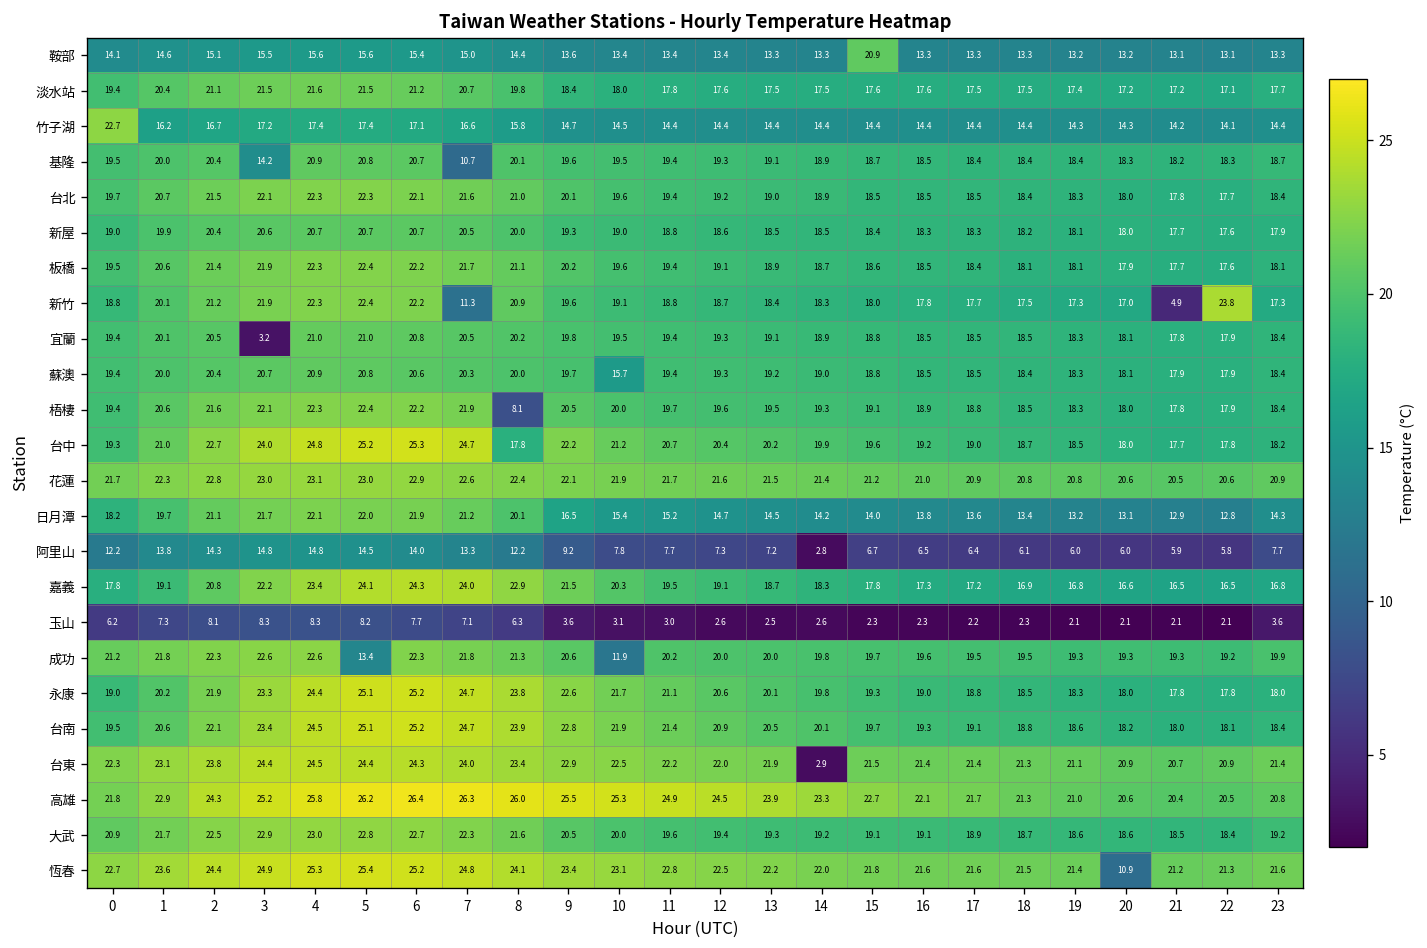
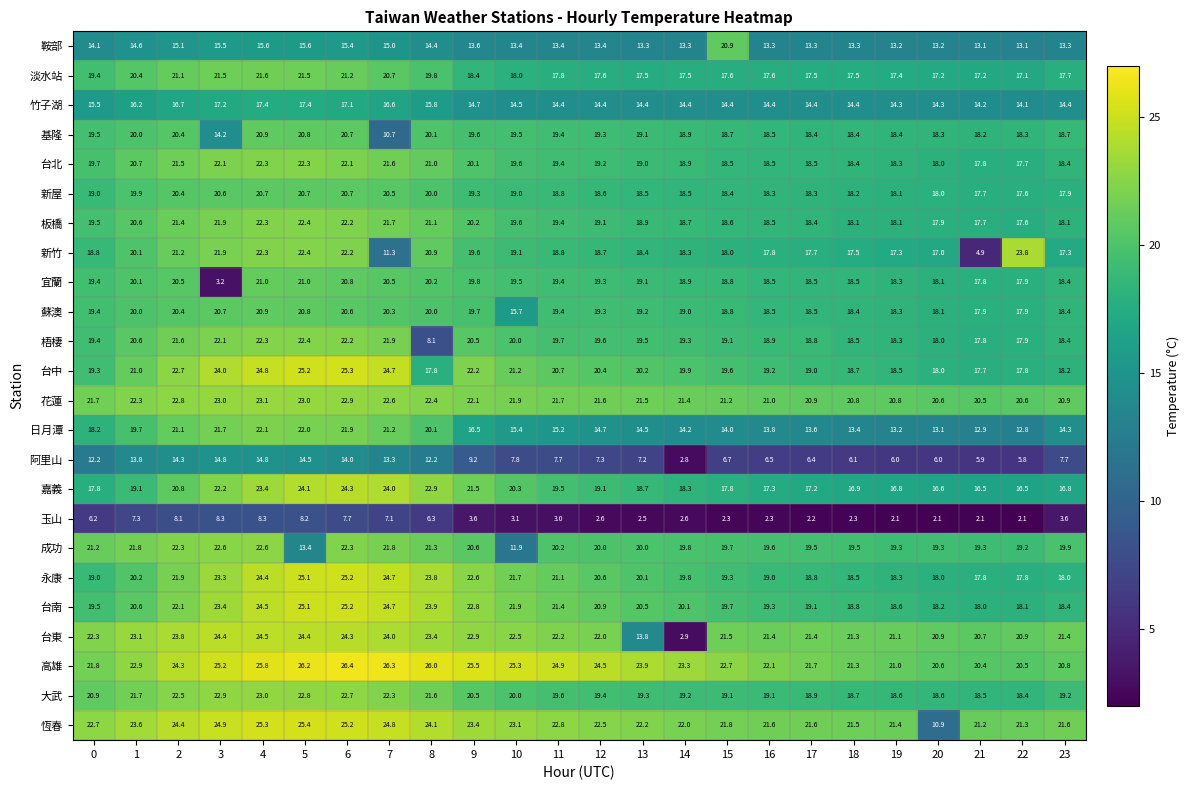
竹子湖, 0: 22.7 -> 15.5
台東, 13: 21.9 -> 13.8
